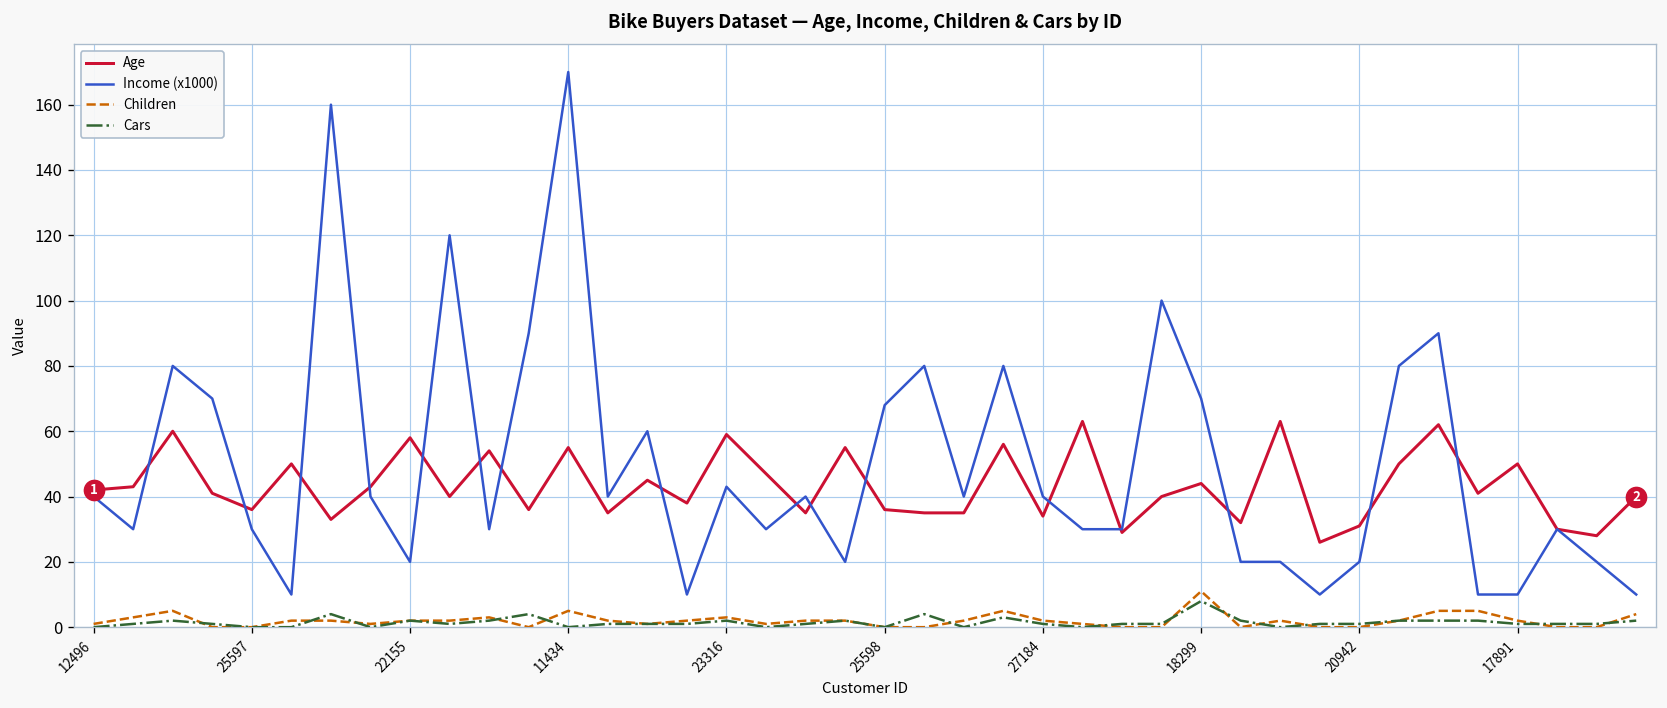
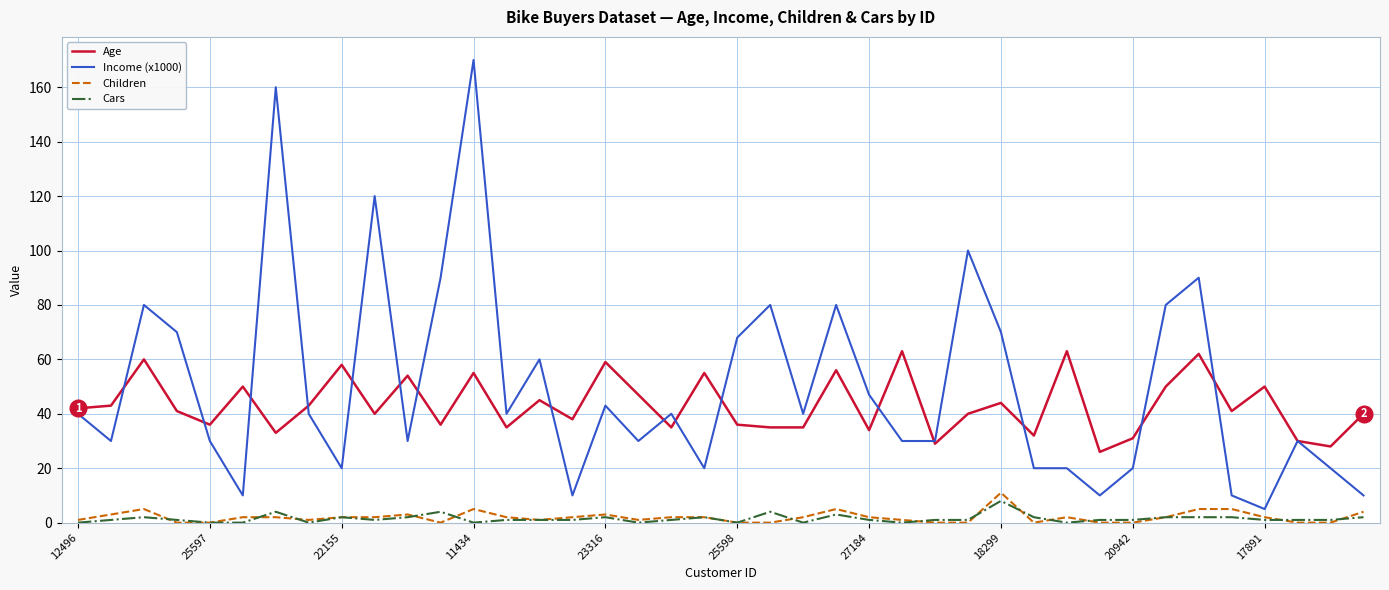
Income (x1000), 27184: 40 -> 47
Income (x1000), 17891: 10 -> 5
